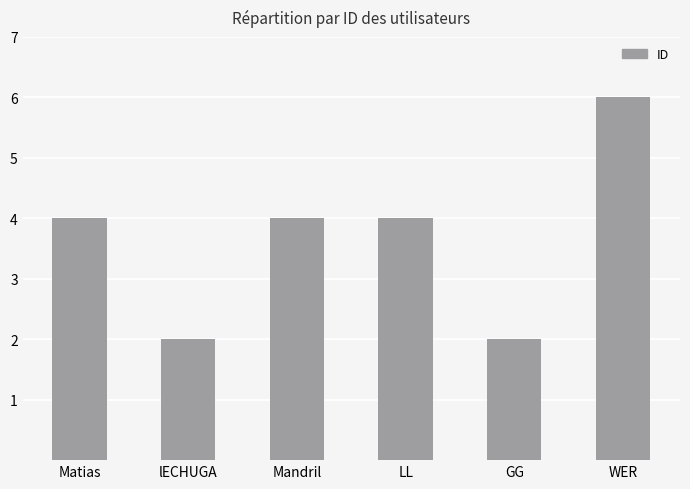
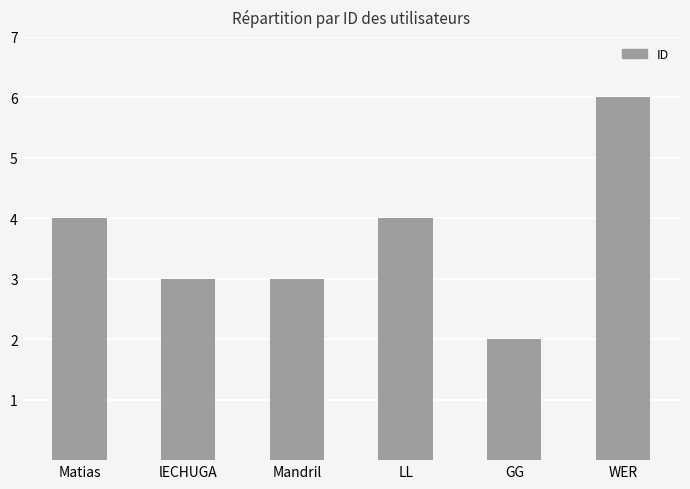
lECHUGA: 2 -> 3
Mandril: 4 -> 3
